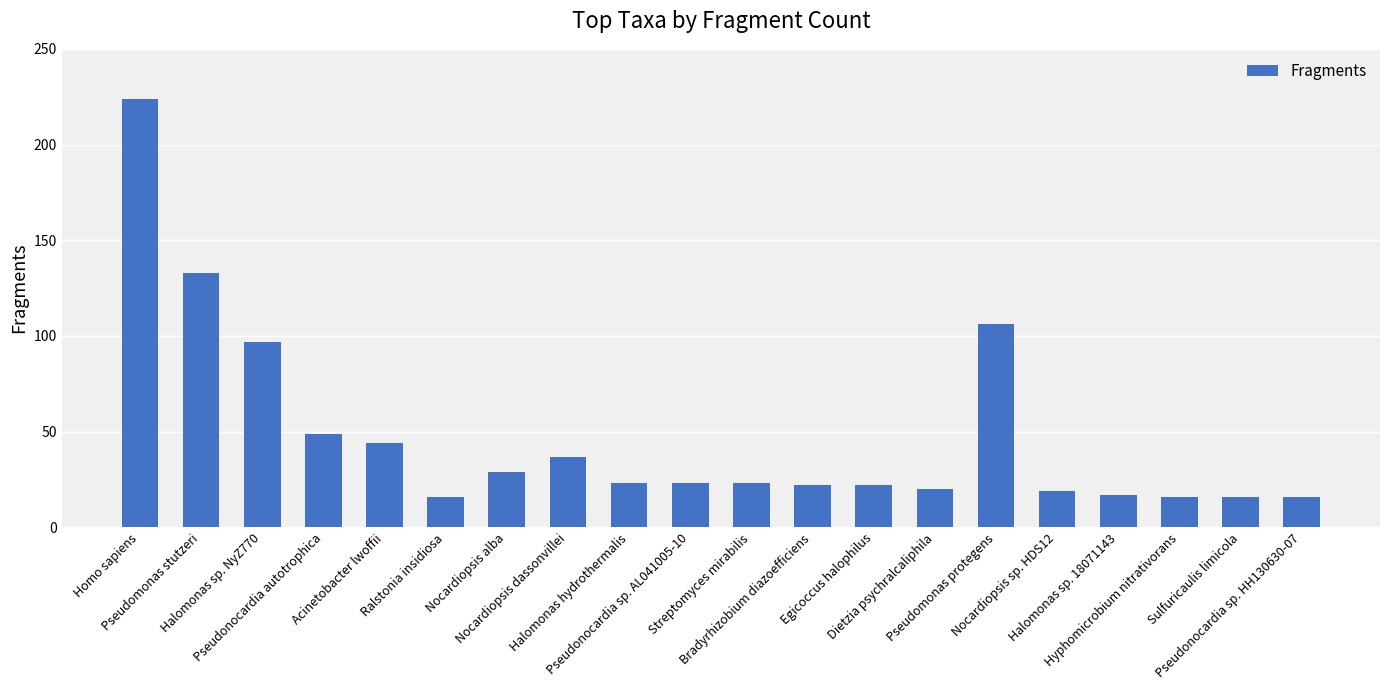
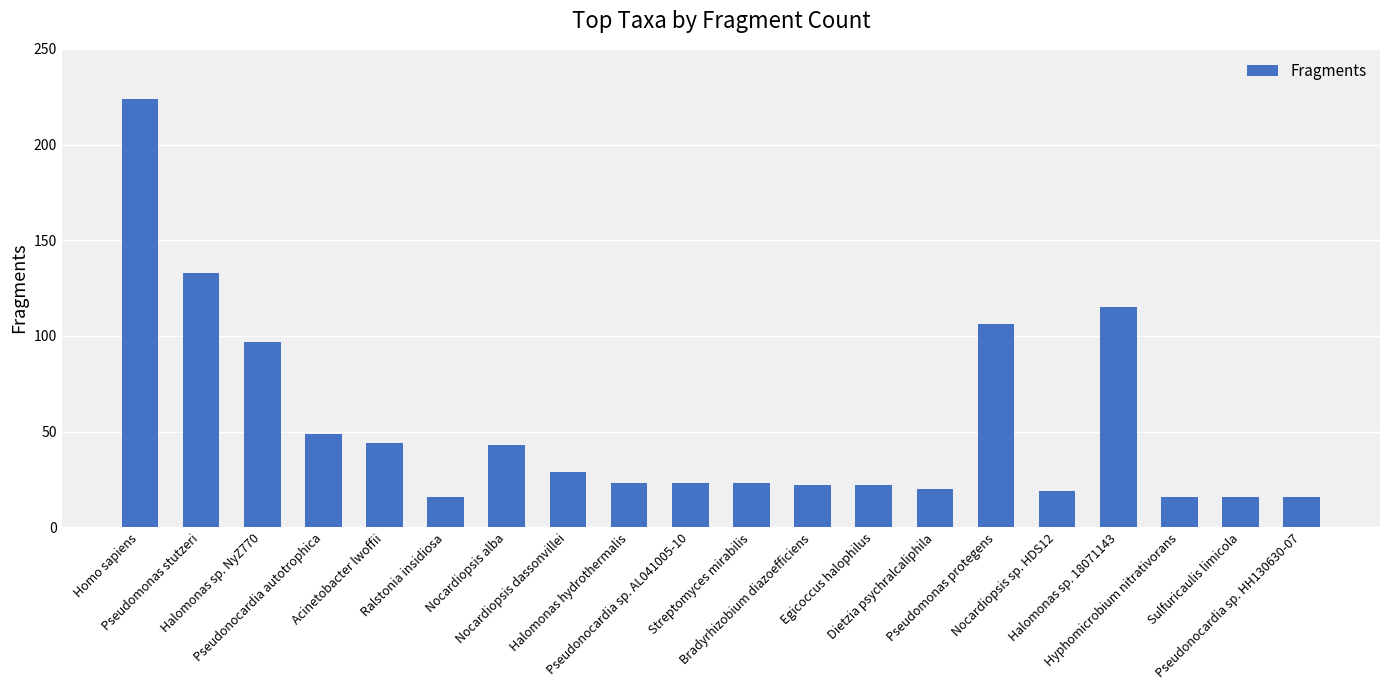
Nocardiopsis alba: 29 -> 43
Nocardiopsis dassonvillei: 37 -> 29
Halomonas sp. 18071143: 17 -> 115
